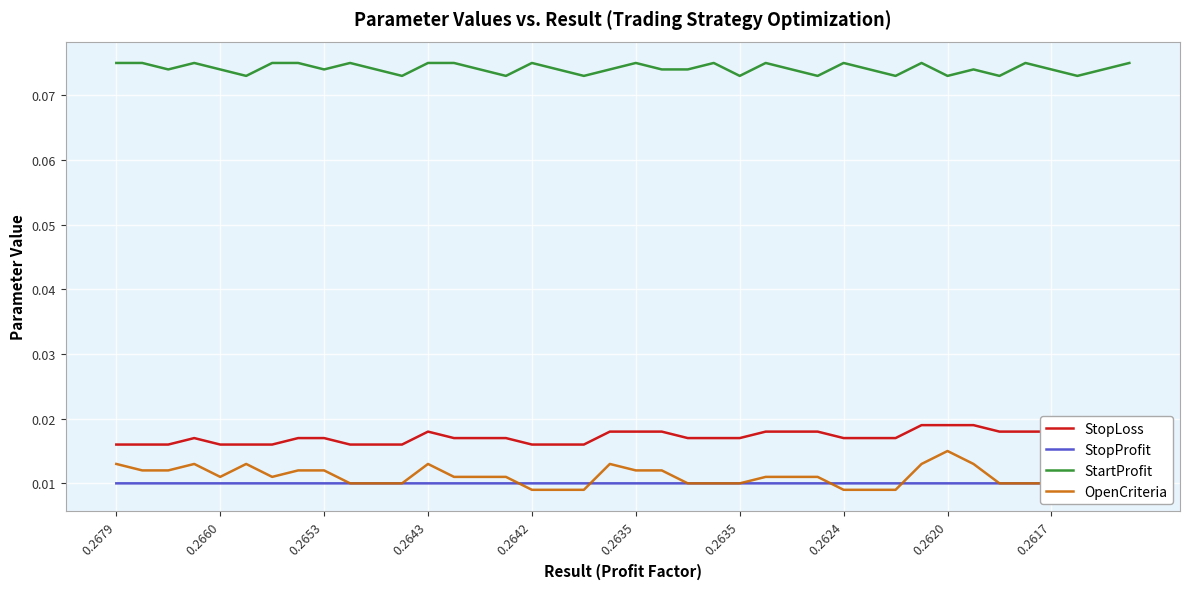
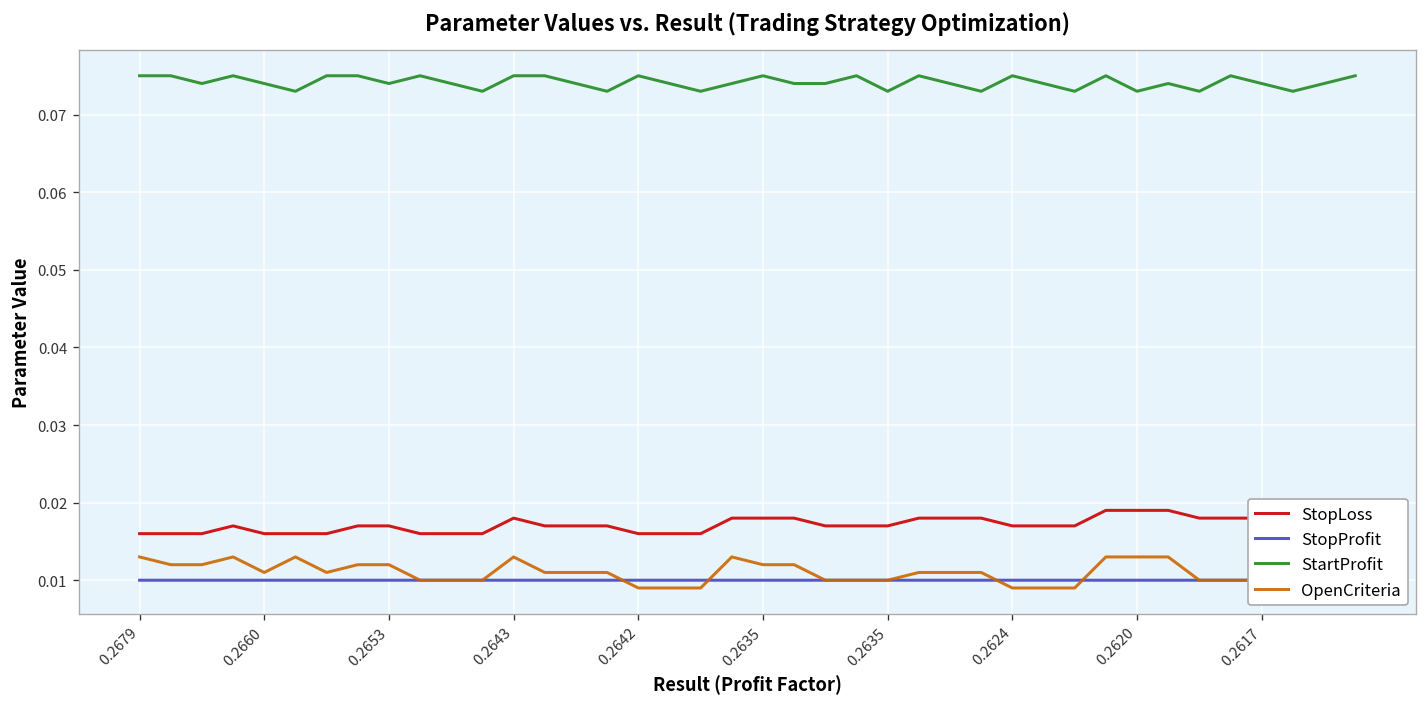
OpenCriteria, 0.2620: 0.015 -> 0.013
